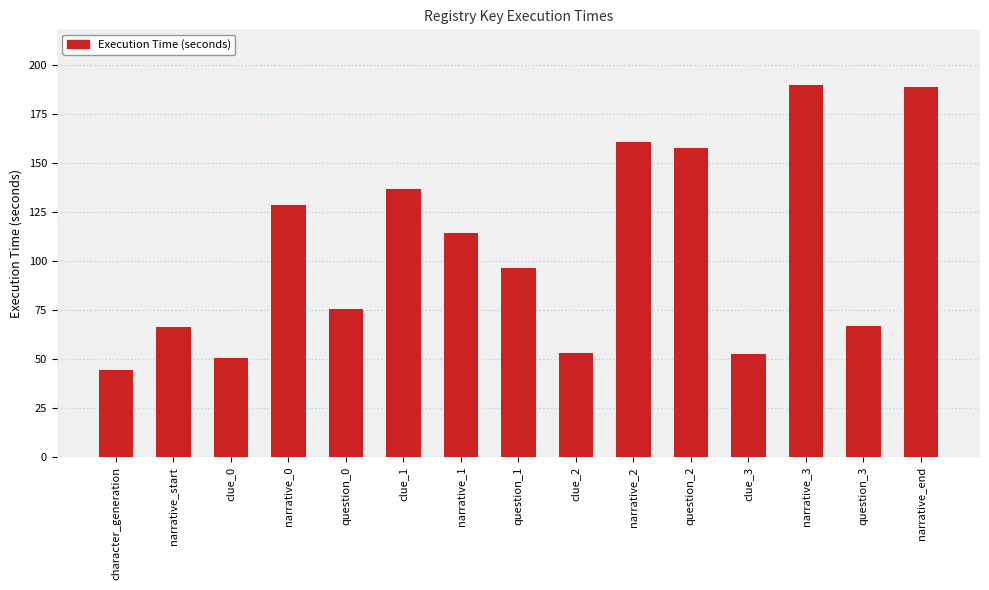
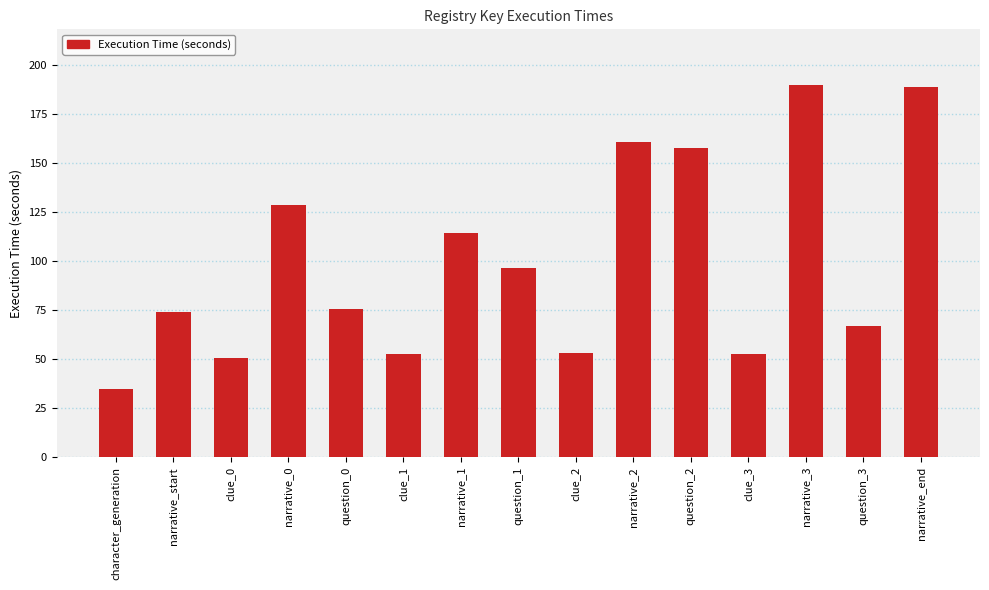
character_generation: 45 -> 35
narrative_start: 66 -> 74
clue_1: 137 -> 53
